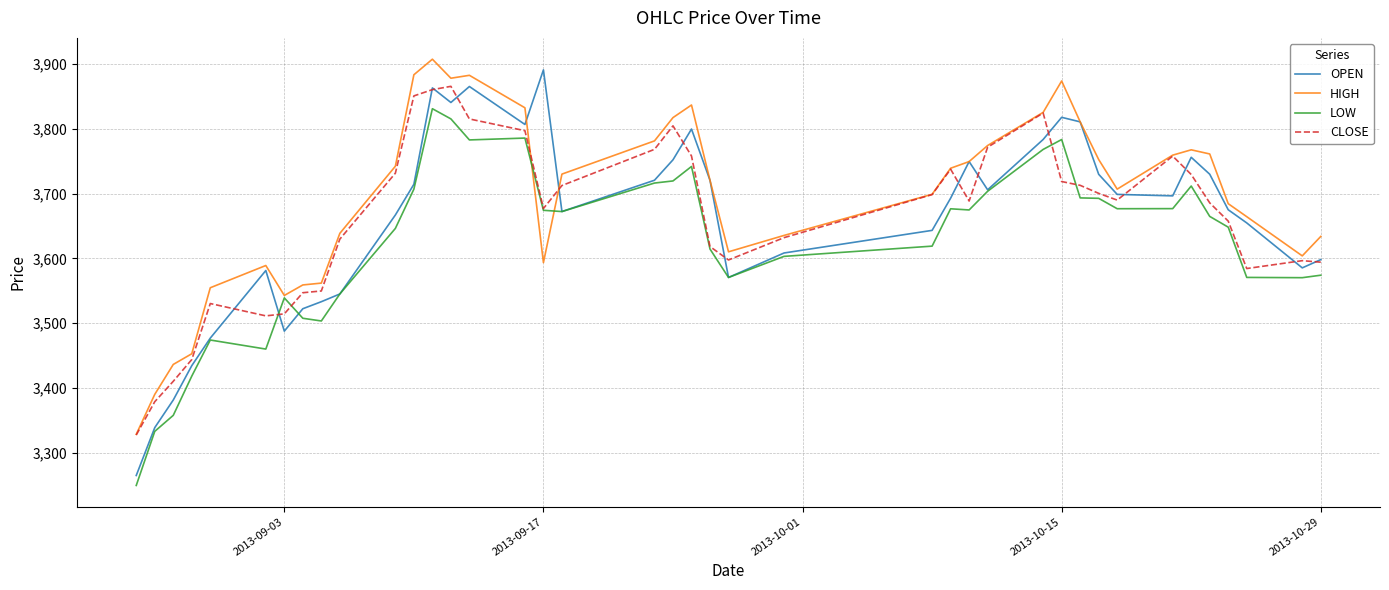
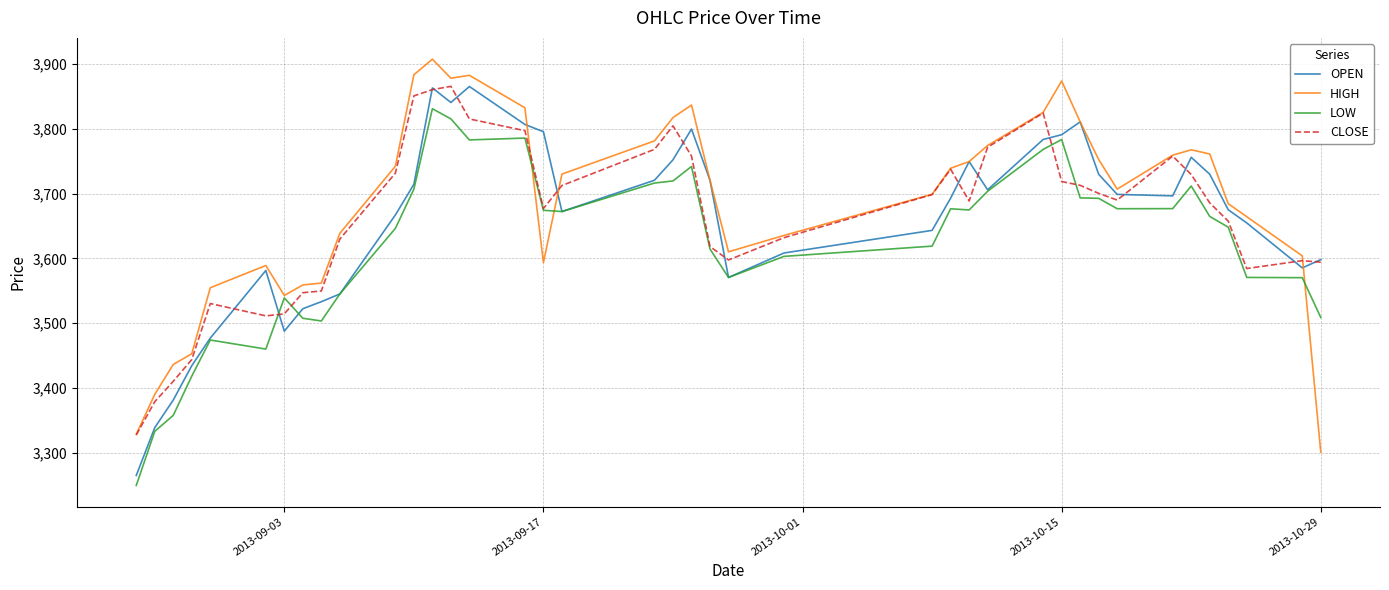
OPEN, 2013-09-17: 3,890 -> 3,800
OPEN, 2013-10-15: 3,820 -> 3,790
HIGH, 2013-10-29: 3,630 -> 3,300
LOW, 2013-10-29: 3,570 -> 3,510
